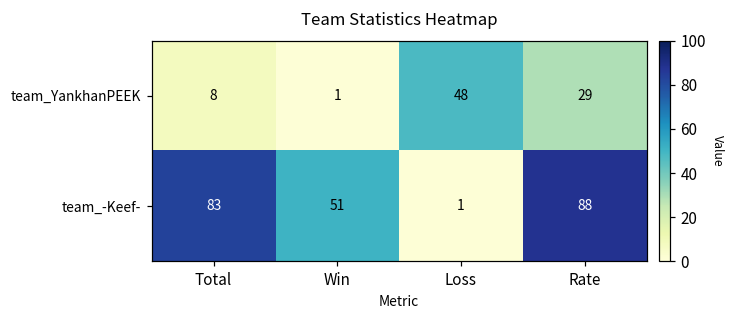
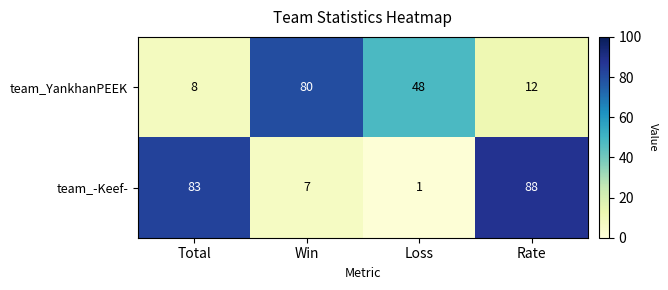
team_YankhanPEEK, Win: 1 -> 80
team_YankhanPEEK, Rate: 29 -> 12
team_-Keef-, Win: 51 -> 7
